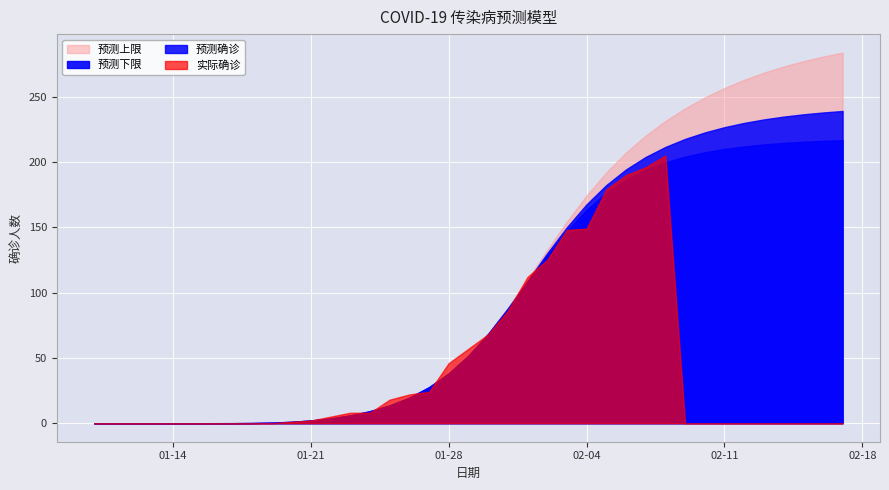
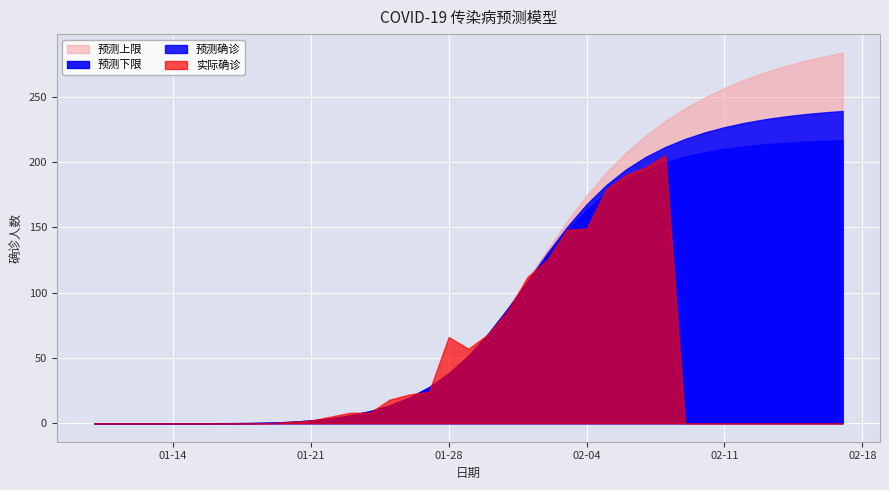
实际确诊, 01-28: 46 -> 66
